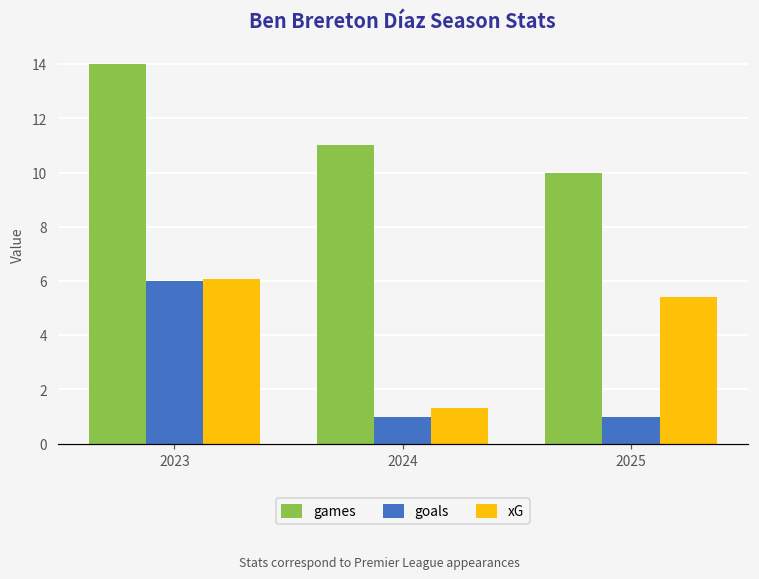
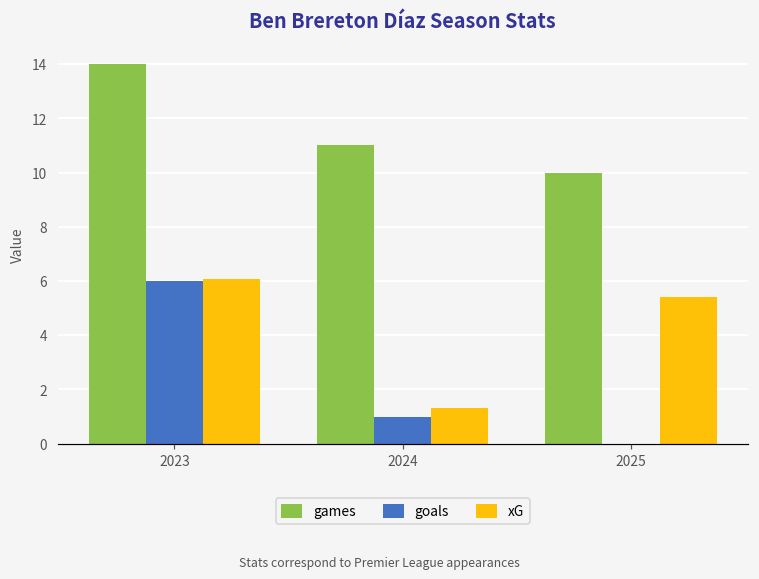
goals, 2025: 1 -> 0
